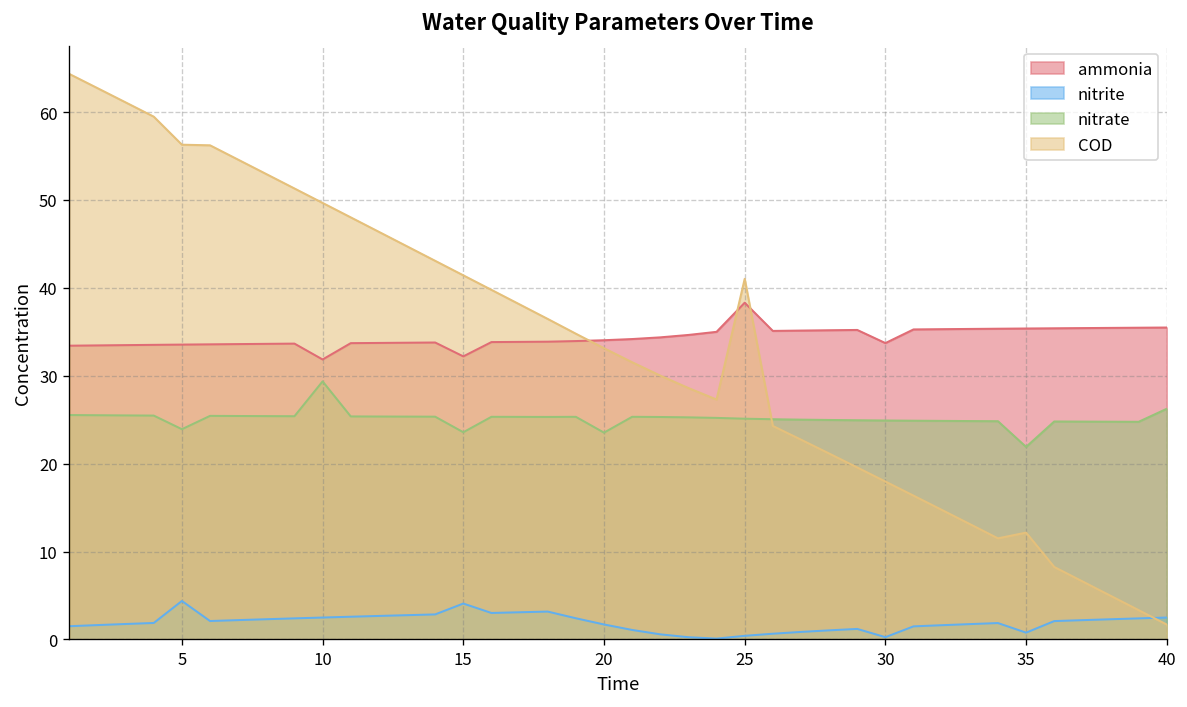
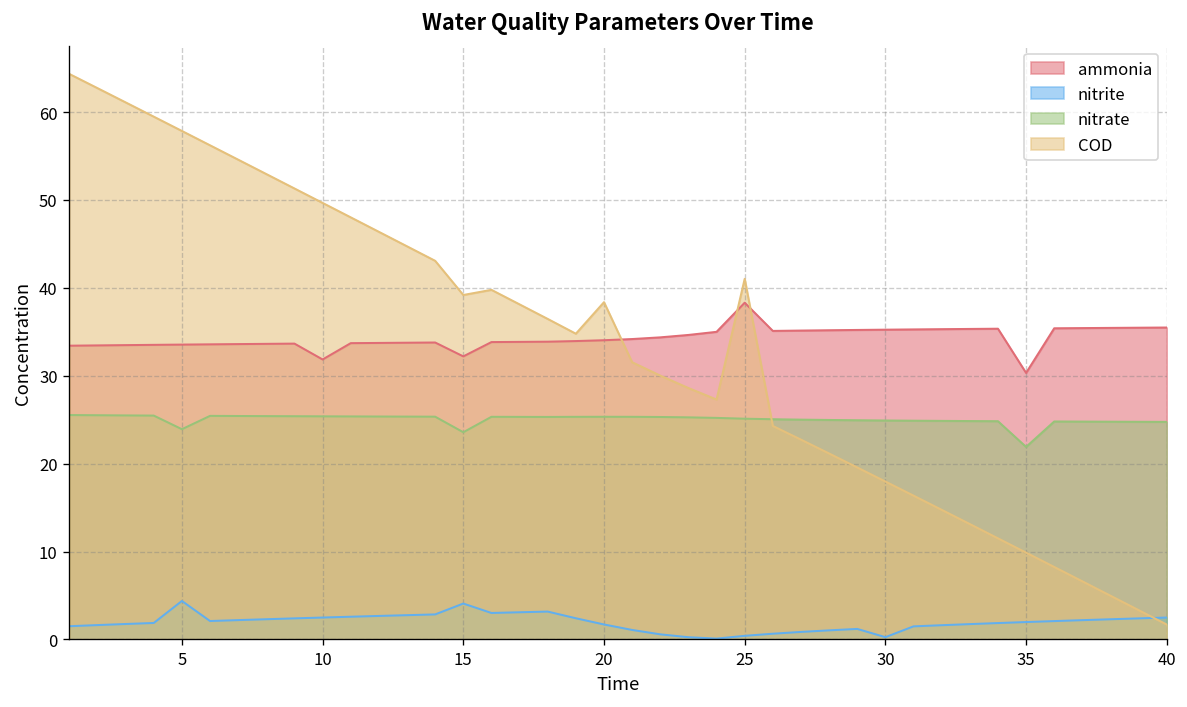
COD, 5: 56 -> 58
nitrate, 10: 29 -> 25
COD, 15: 41 -> 39
nitrate, 20: 24 -> 25
COD, 20: 33 -> 38
ammonia, 30: 34 -> 35
ammonia, 35: 35 -> 30
nitrite, 35: 1 -> 2
COD, 35: 12 -> 10
nitrate, 40: 26 -> 25
